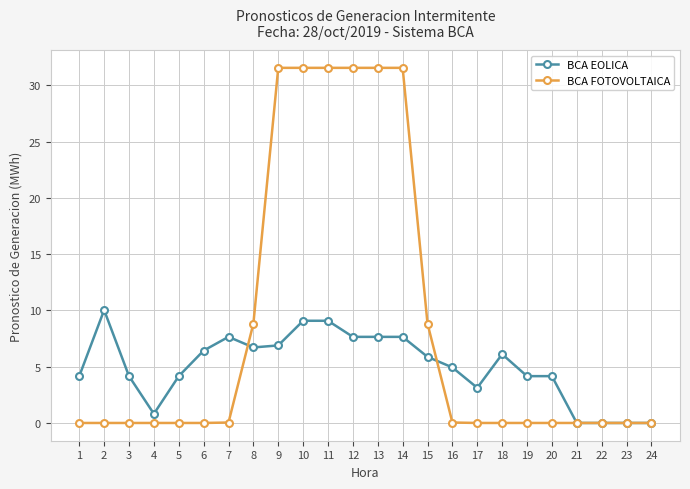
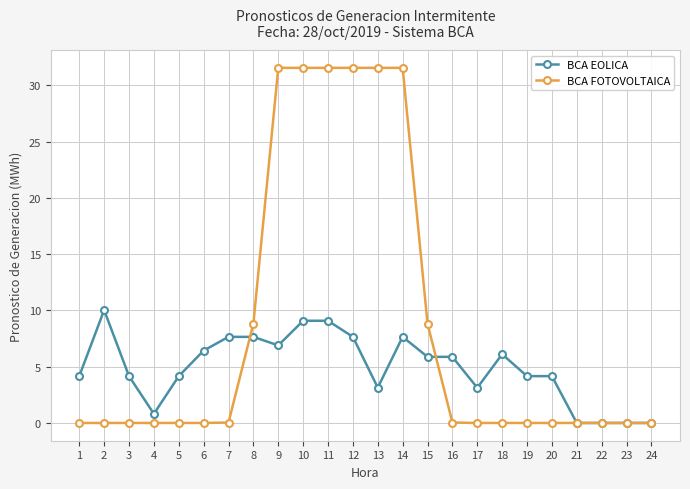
BCA EOLICA, 8: 6.7 -> 7.7
BCA EOLICA, 13: 7.7 -> 3.1
BCA EOLICA, 16: 4.9 -> 5.9
